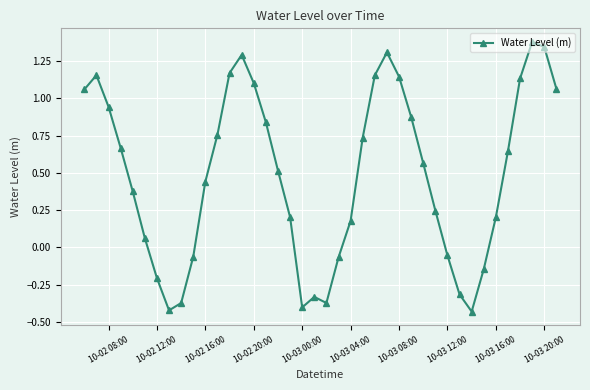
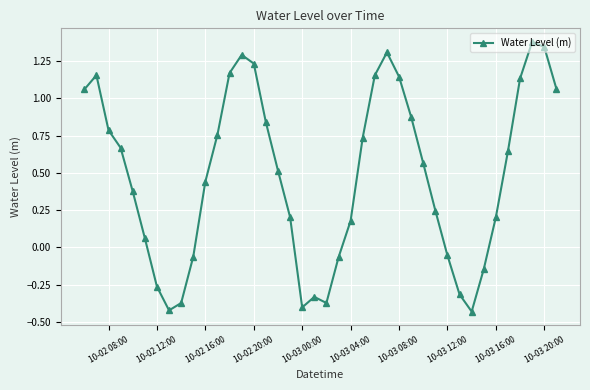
10-02 08:00: 0.94 -> 0.79
10-02 12:00: -0.21 -> -0.26
10-02 20:00: 1.10 -> 1.23
